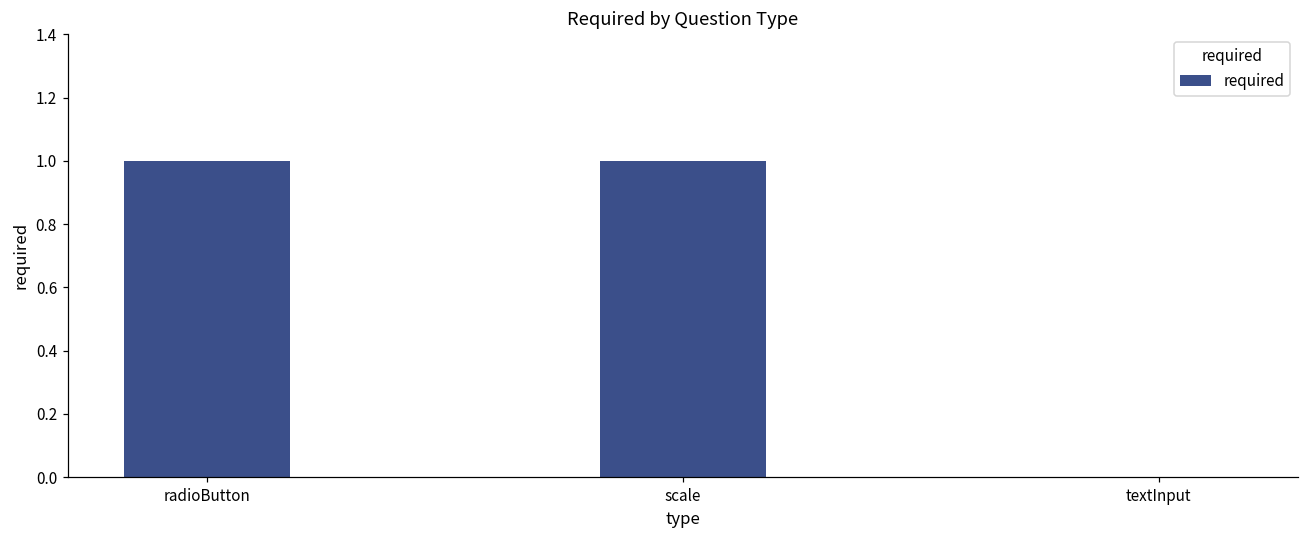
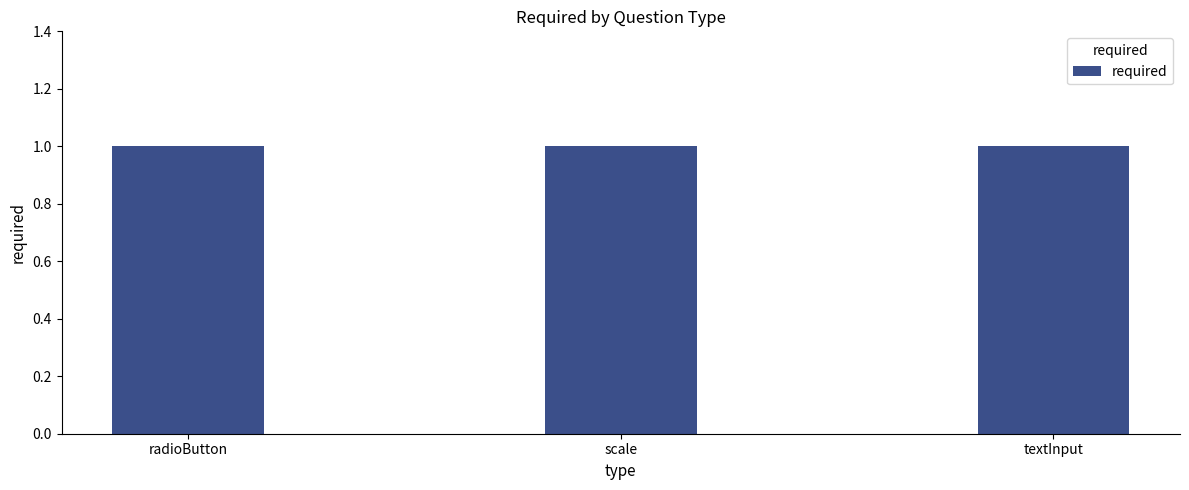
textInput: 0 -> 1
